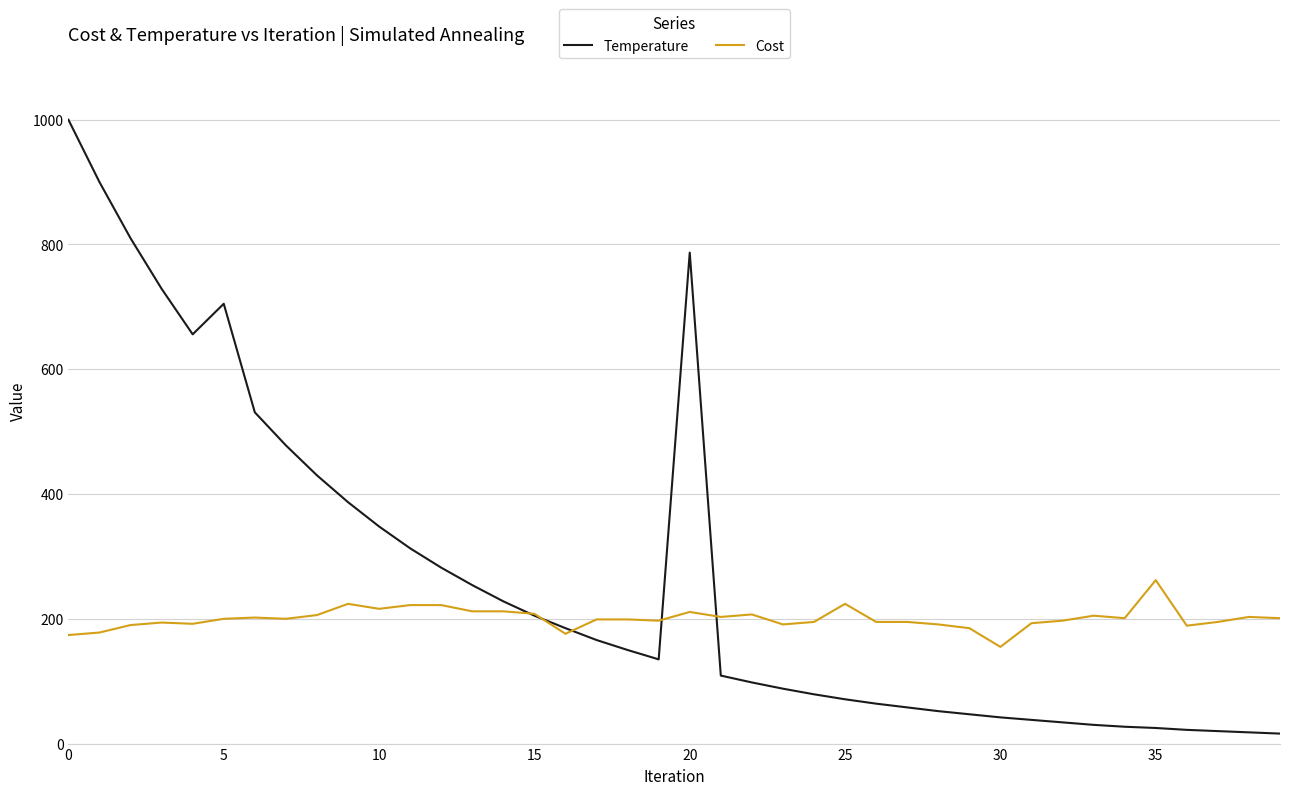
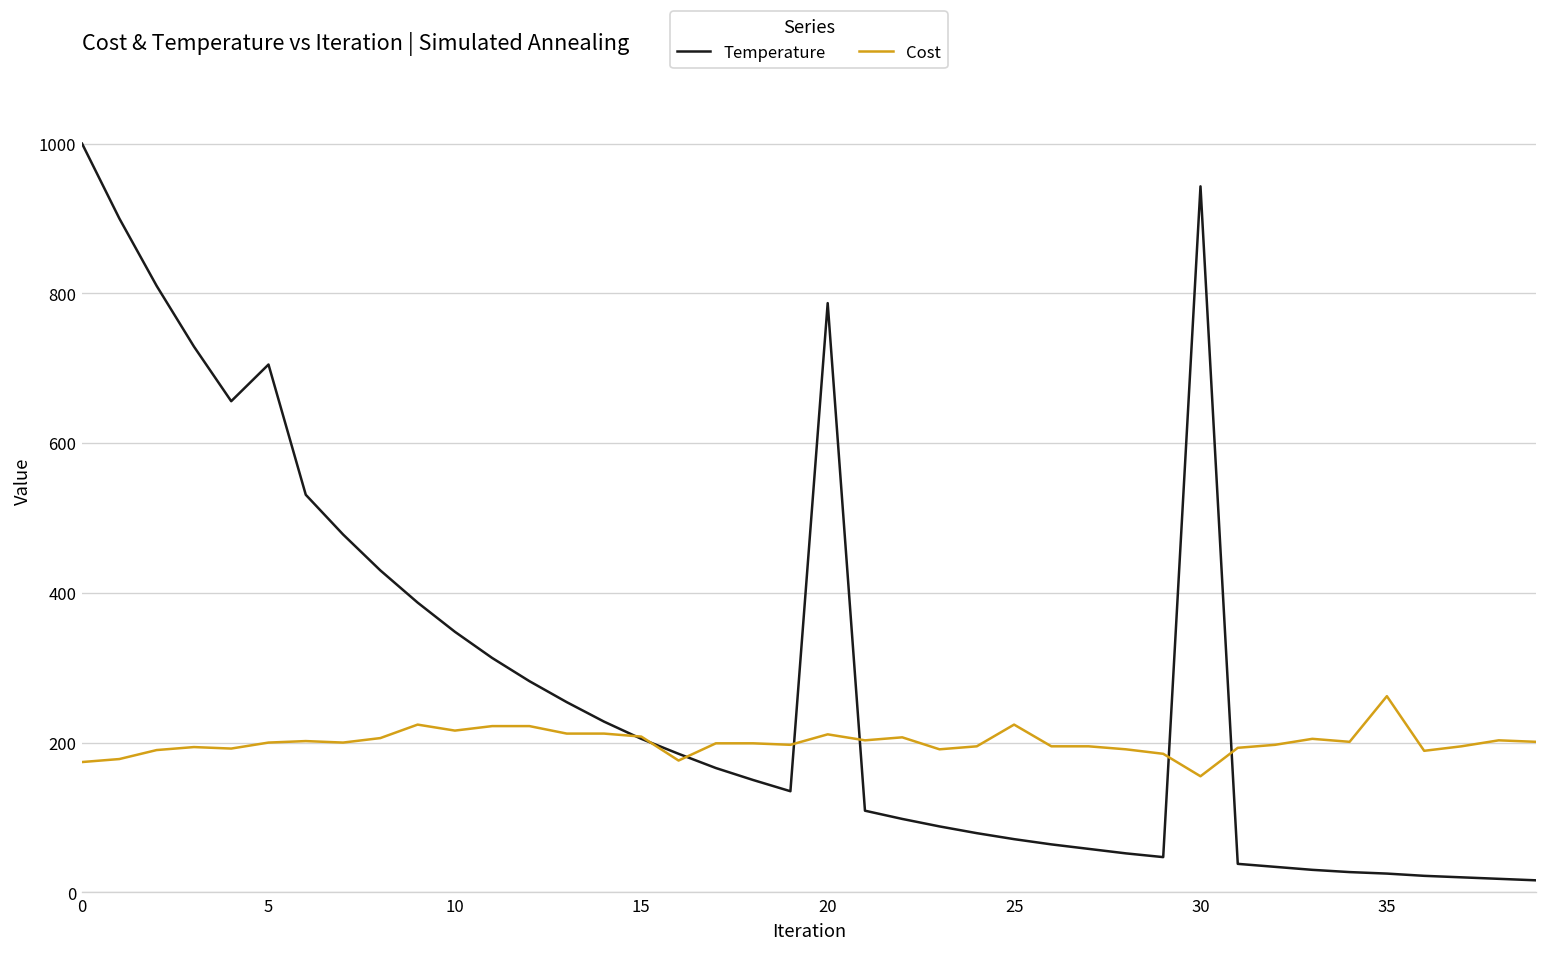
Temperature, 30: 40 -> 940
